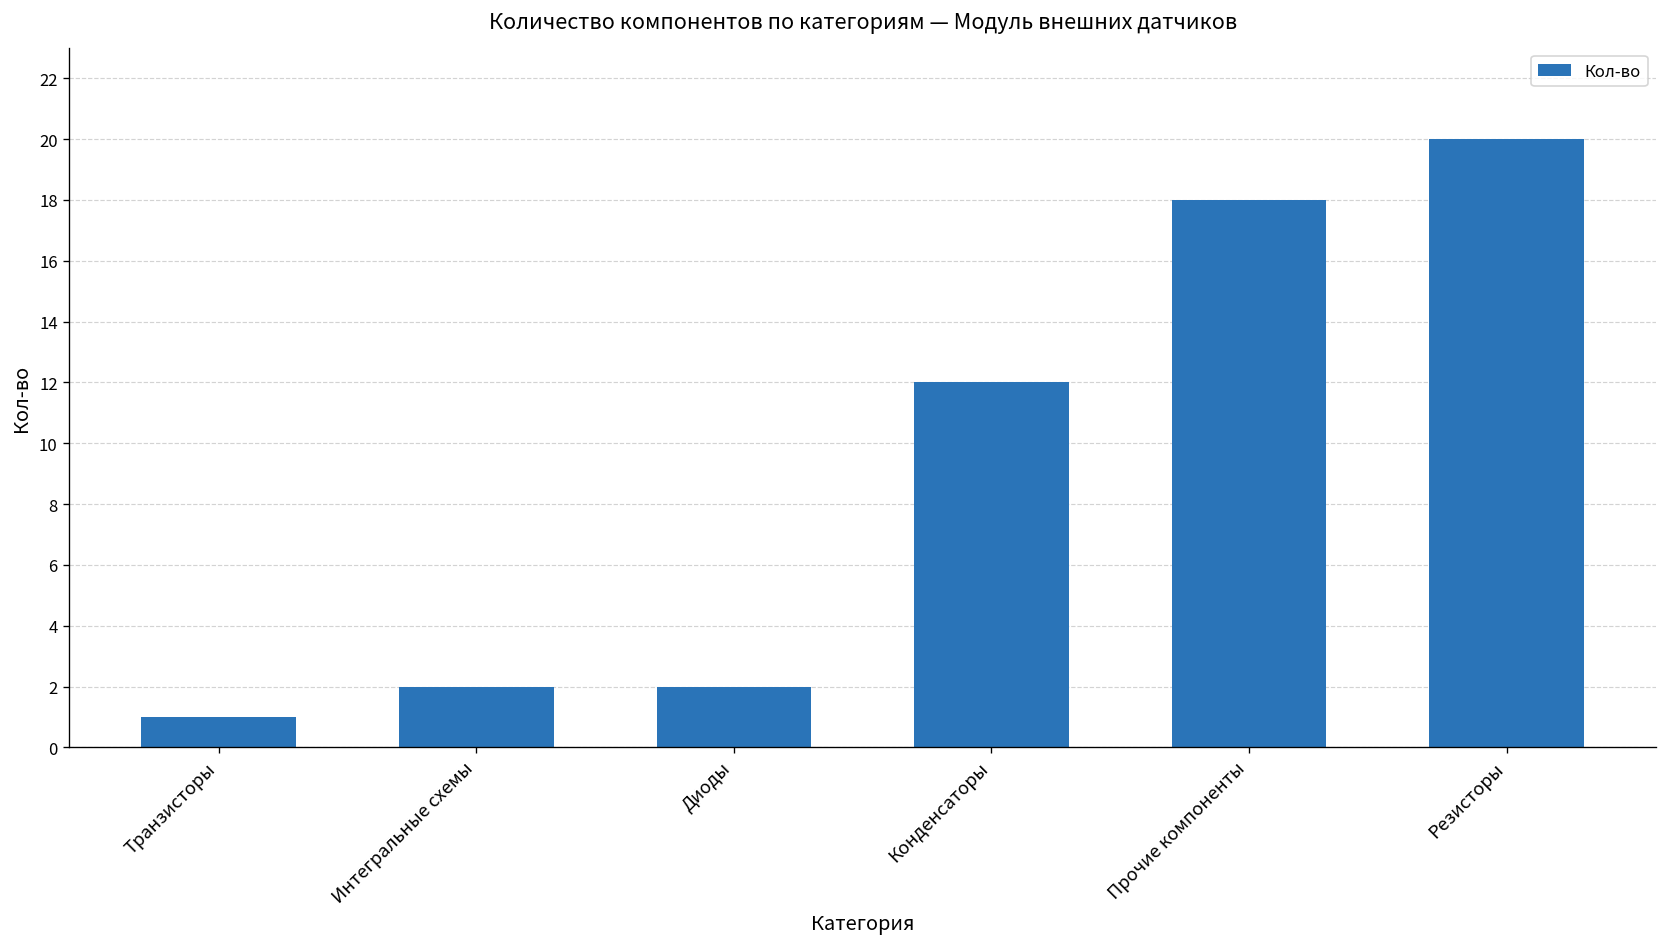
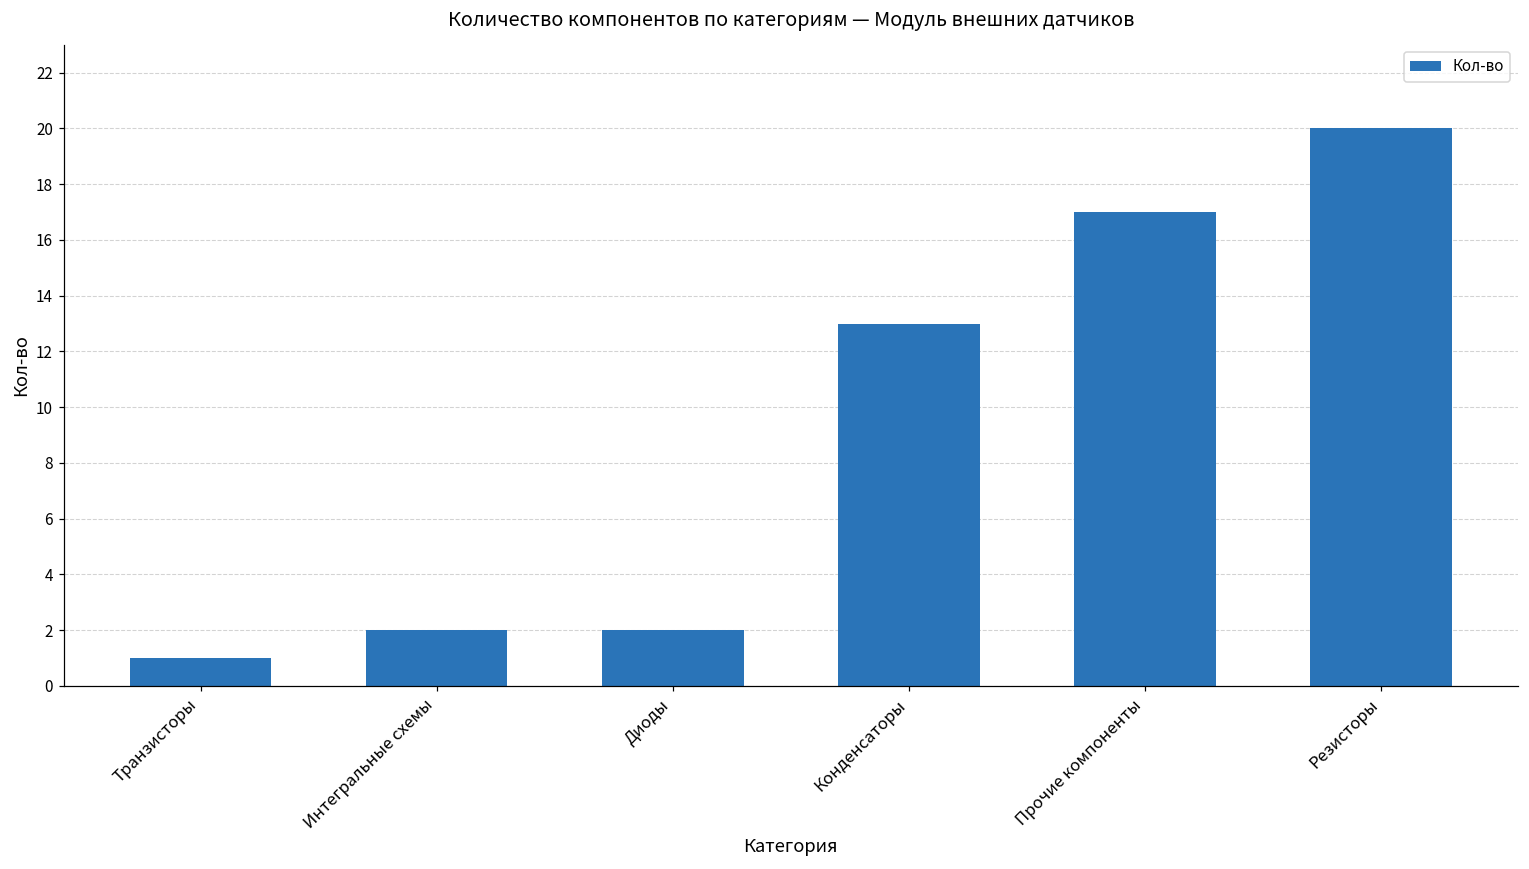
Конденсаторы: 12 -> 13
Прочие компоненты: 18 -> 17
